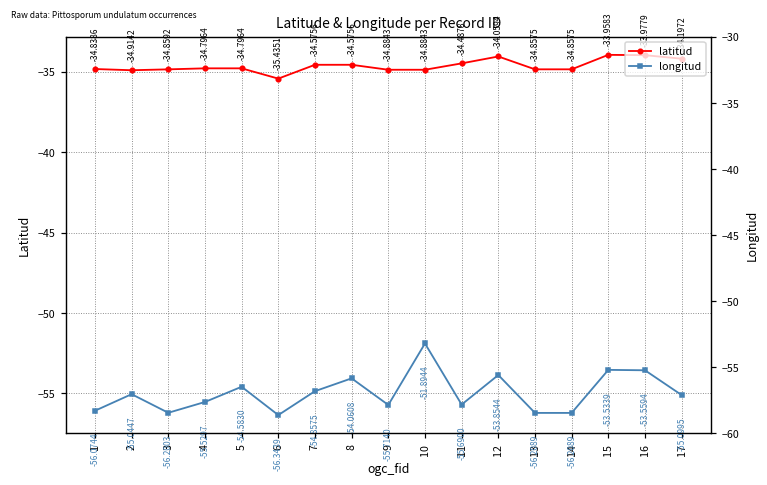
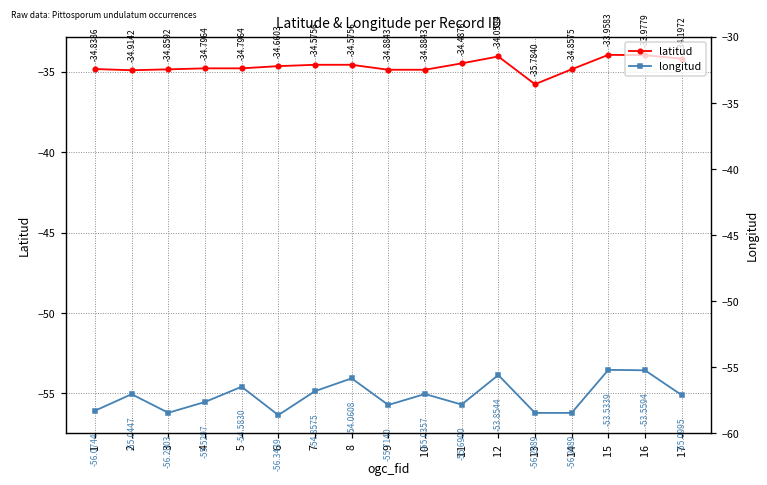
latitud, 6: -35.4351 -> -34.6603
longitud, 10: -51.8944 -> -55.0357
latitud, 13: -34.8575 -> -35.7840
